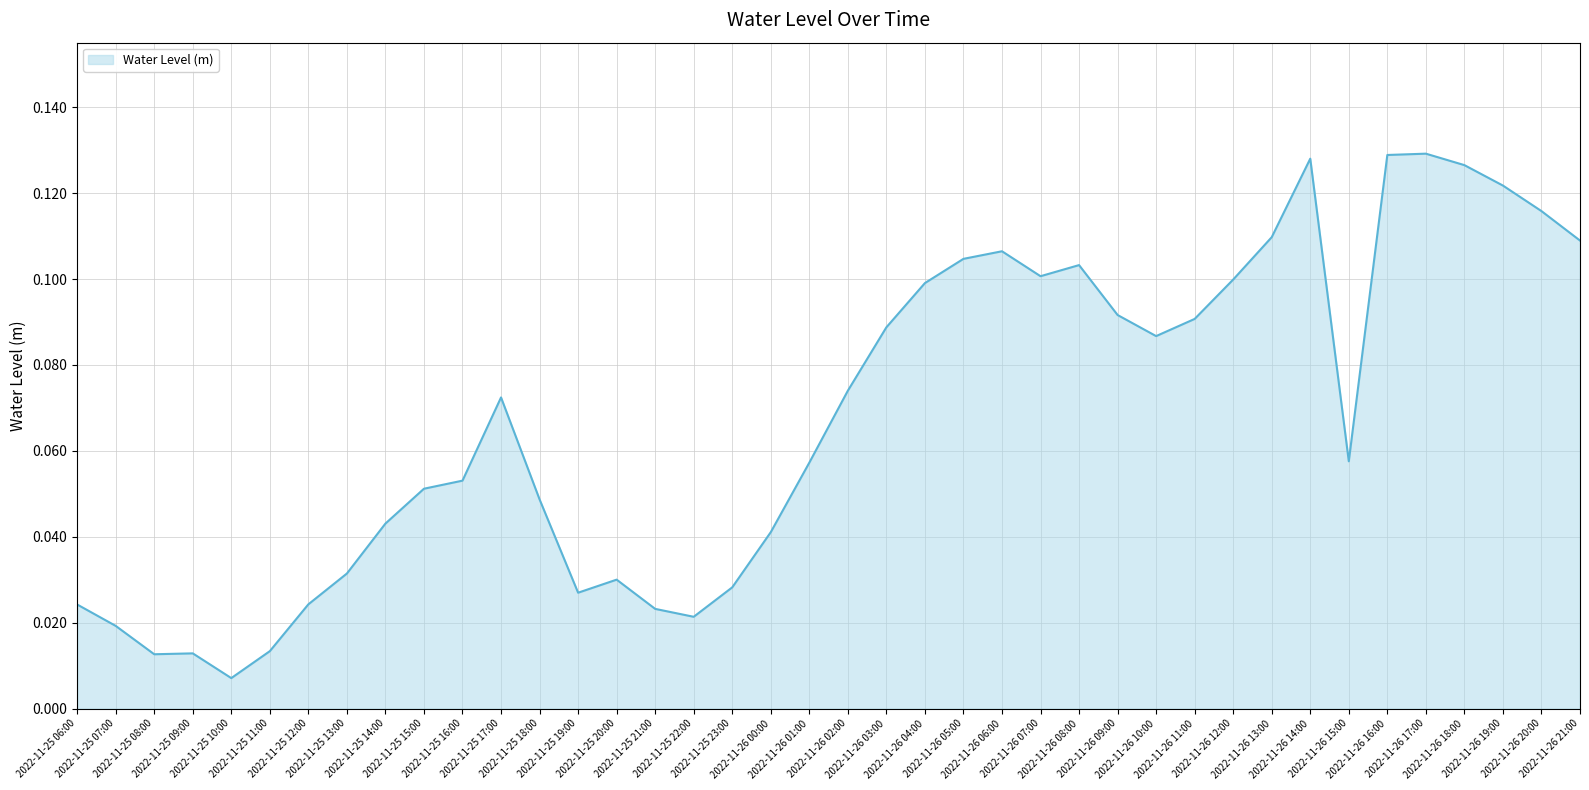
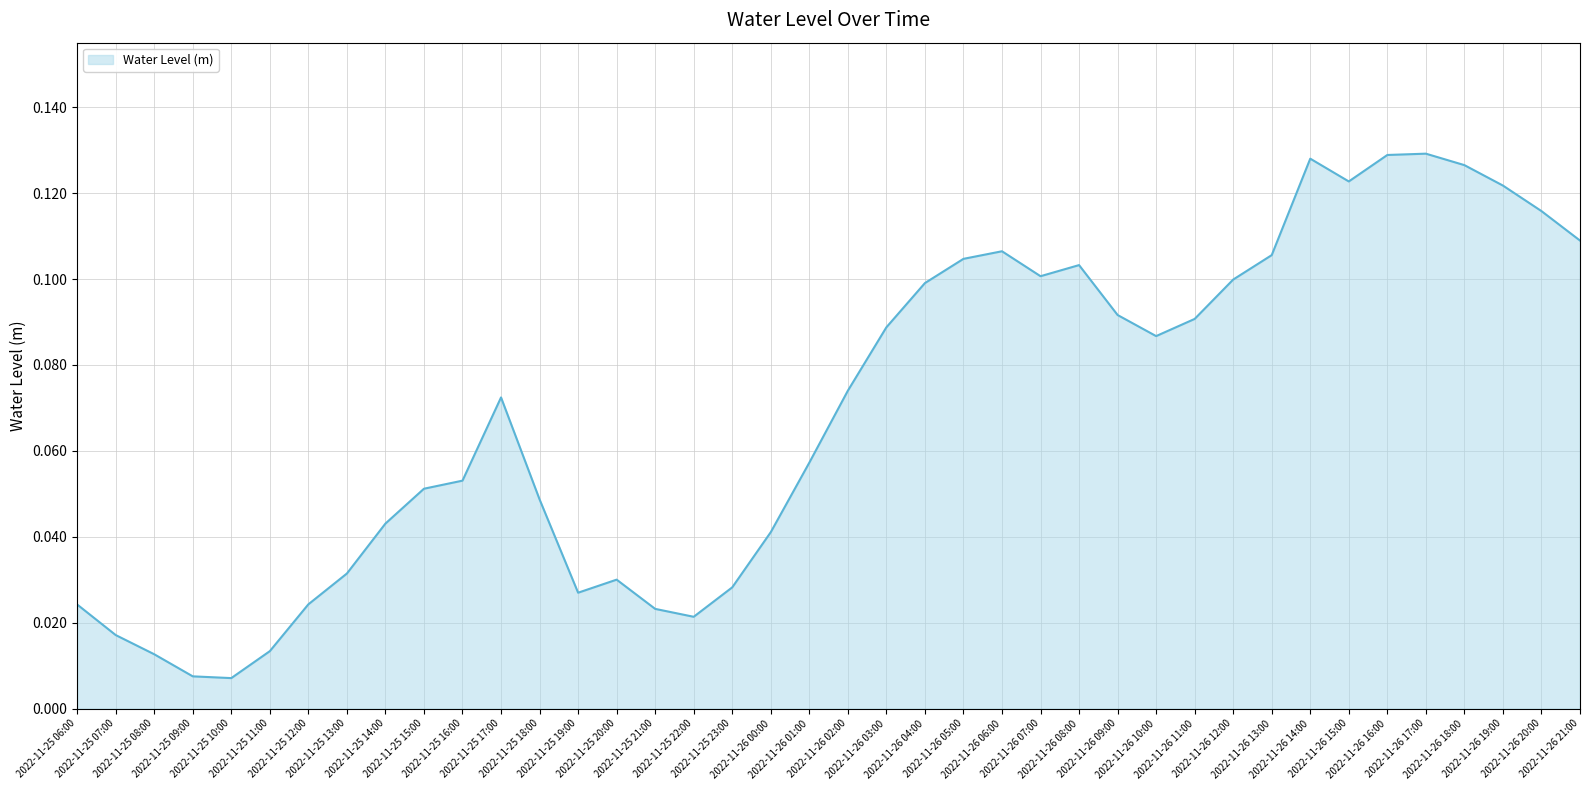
2022-11-25 07:00: 0.019 -> 0.017
2022-11-25 09:00: 0.013 -> 0.008
2022-11-26 13:00: 0.110 -> 0.106
2022-11-26 15:00: 0.058 -> 0.123
